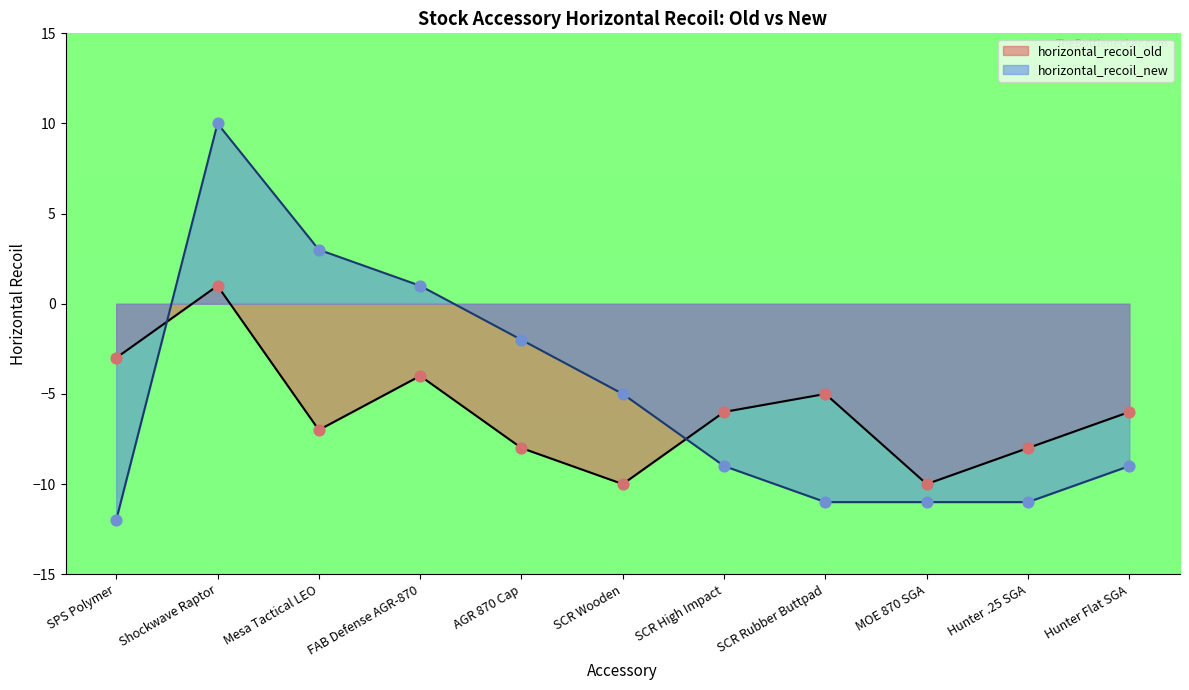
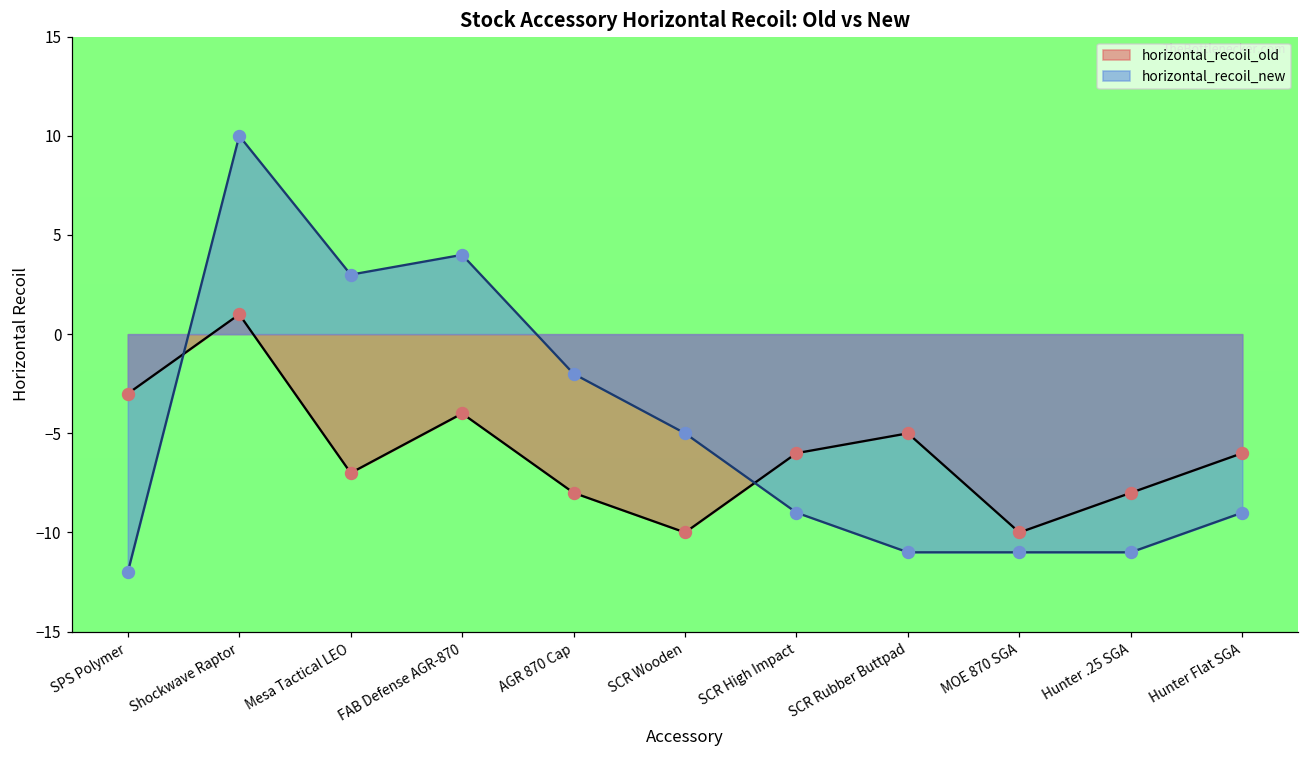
horizontal_recoil_new, FAB Defense AGR-870: 1 -> 4
